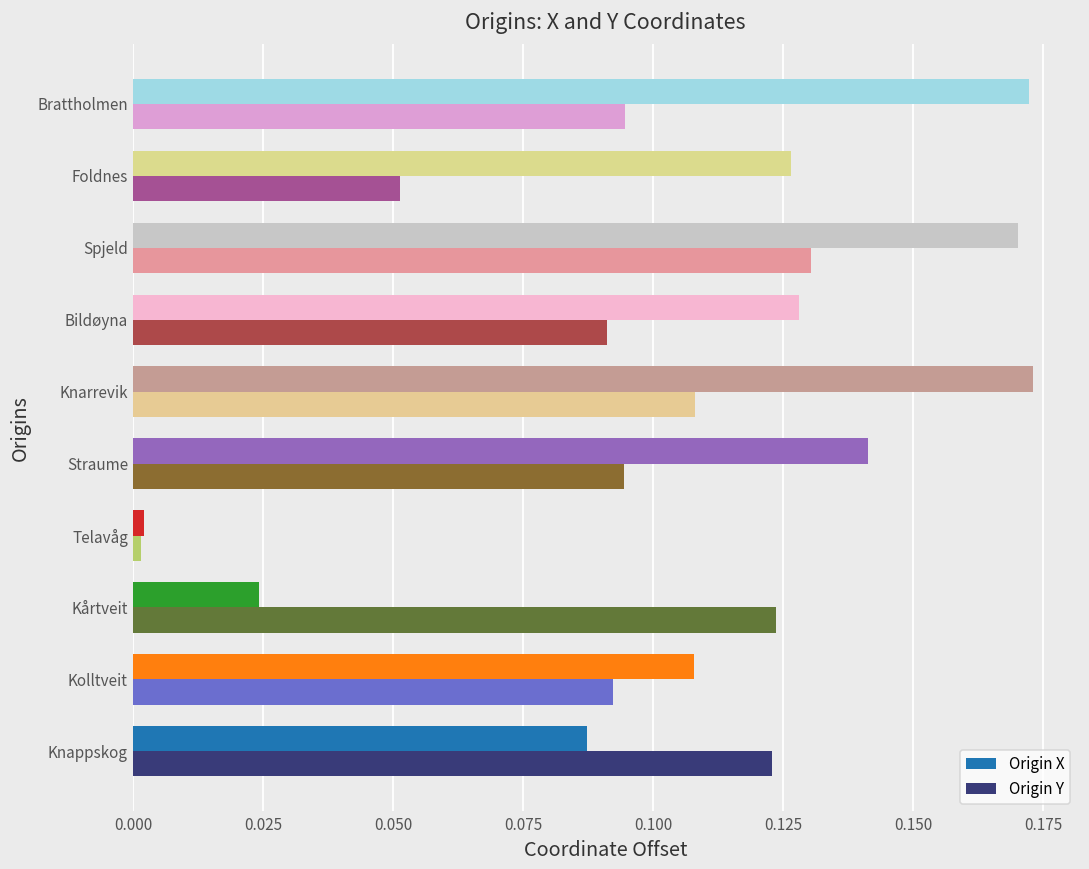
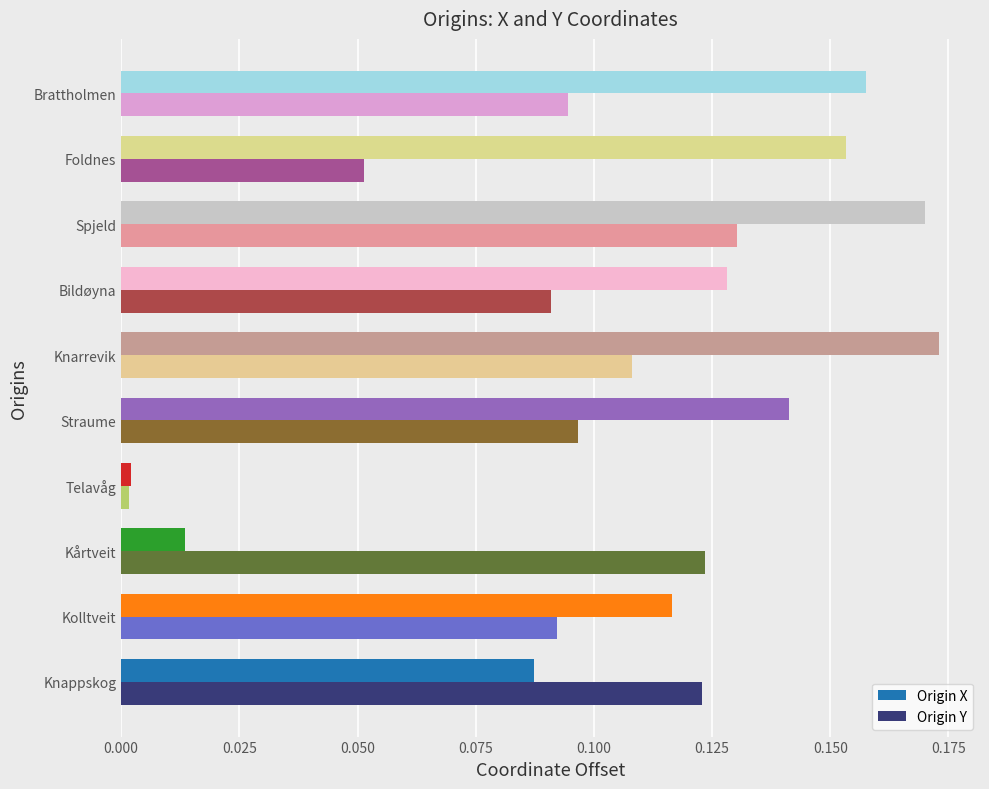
Origin X, Brattholmen: 0.172 -> 0.158
Origin X, Foldnes: 0.127 -> 0.153
Origin Y, Straume: 0.094 -> 0.097
Origin X, Kårtveit: 0.024 -> 0.013
Origin X, Kolltveit: 0.108 -> 0.116
